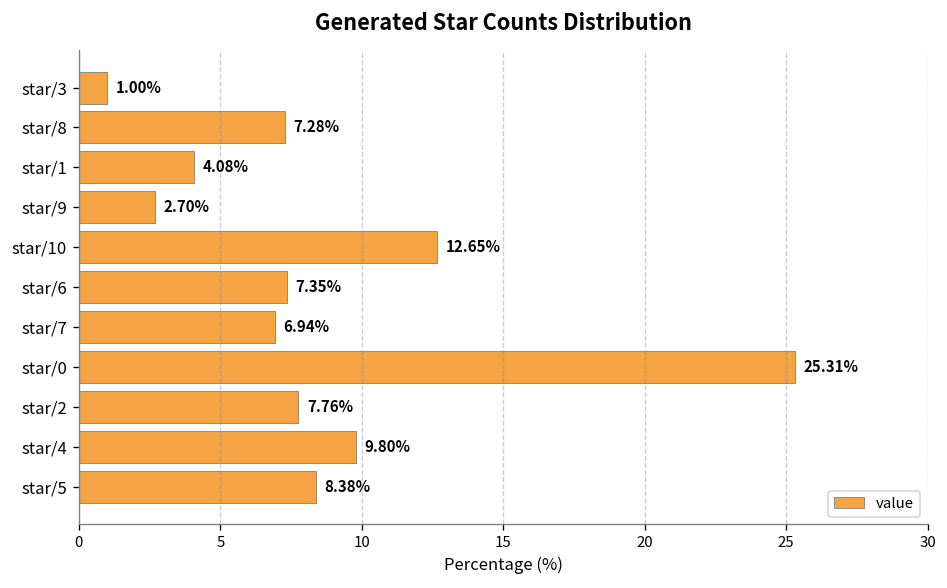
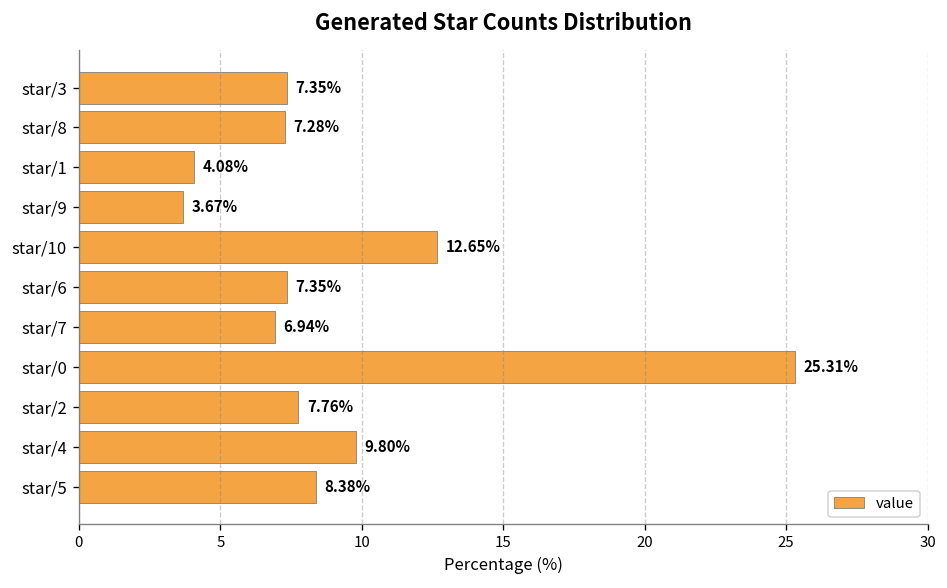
star/3: 1.00% -> 7.35%
star/9: 2.70% -> 3.67%
